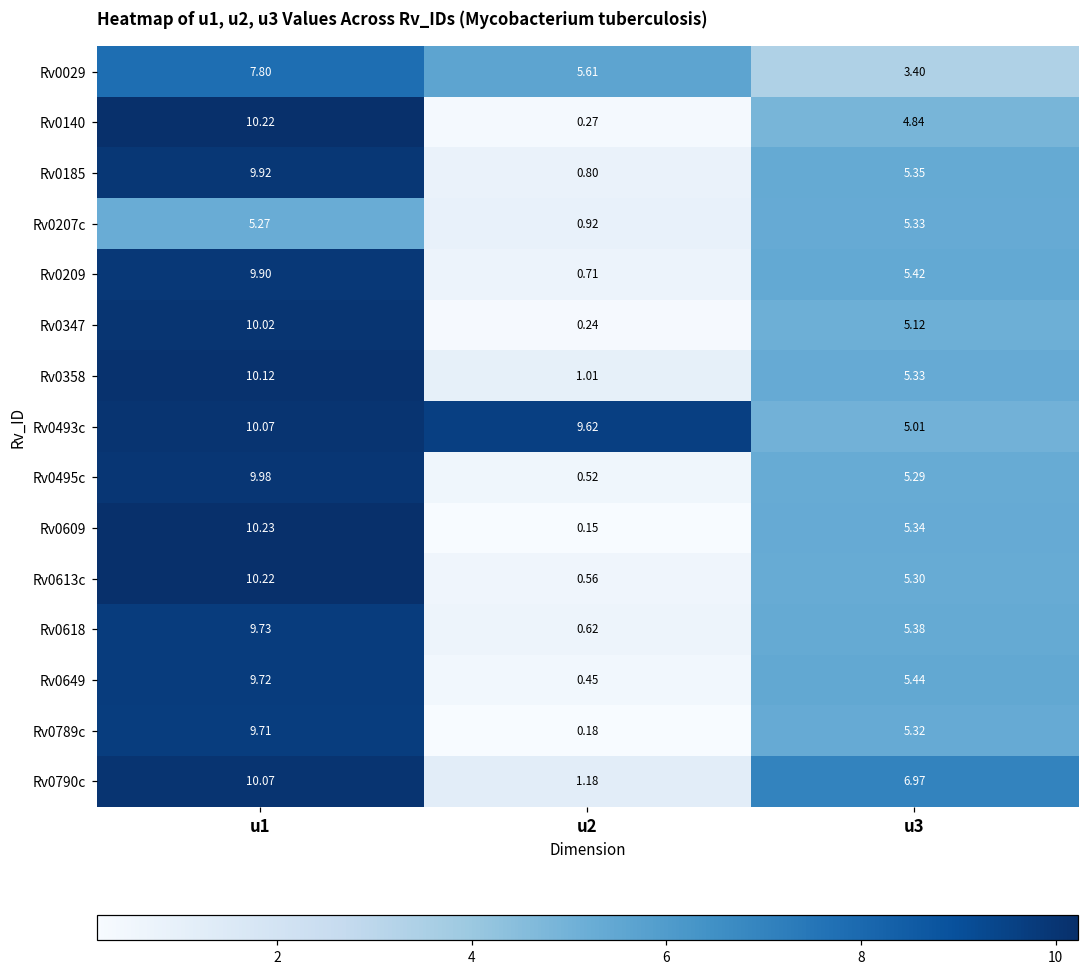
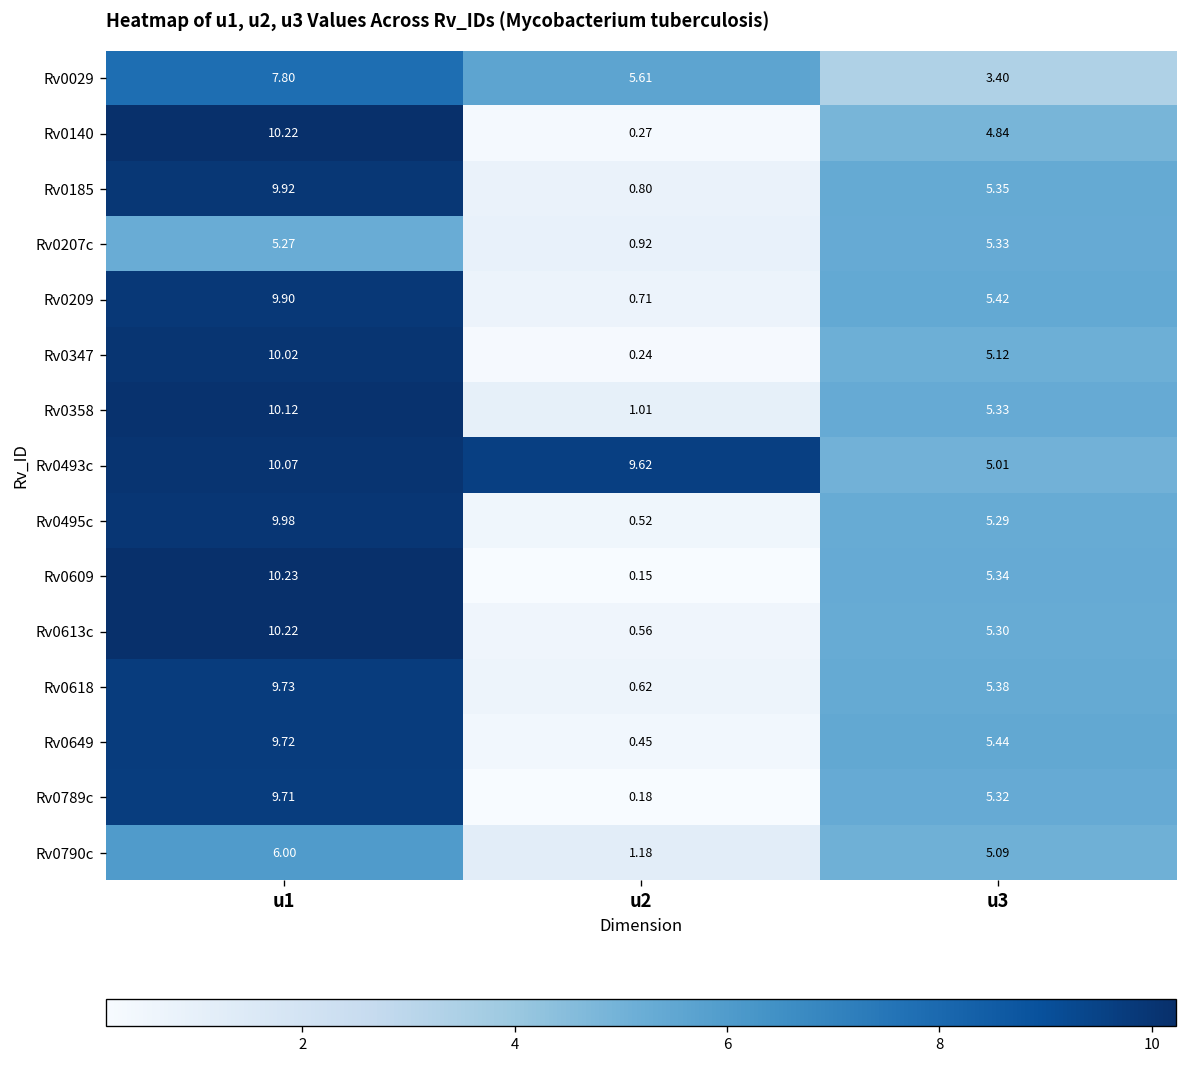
Rv0790c, u1: 10.07 -> 6.00
Rv0790c, u3: 6.97 -> 5.09
